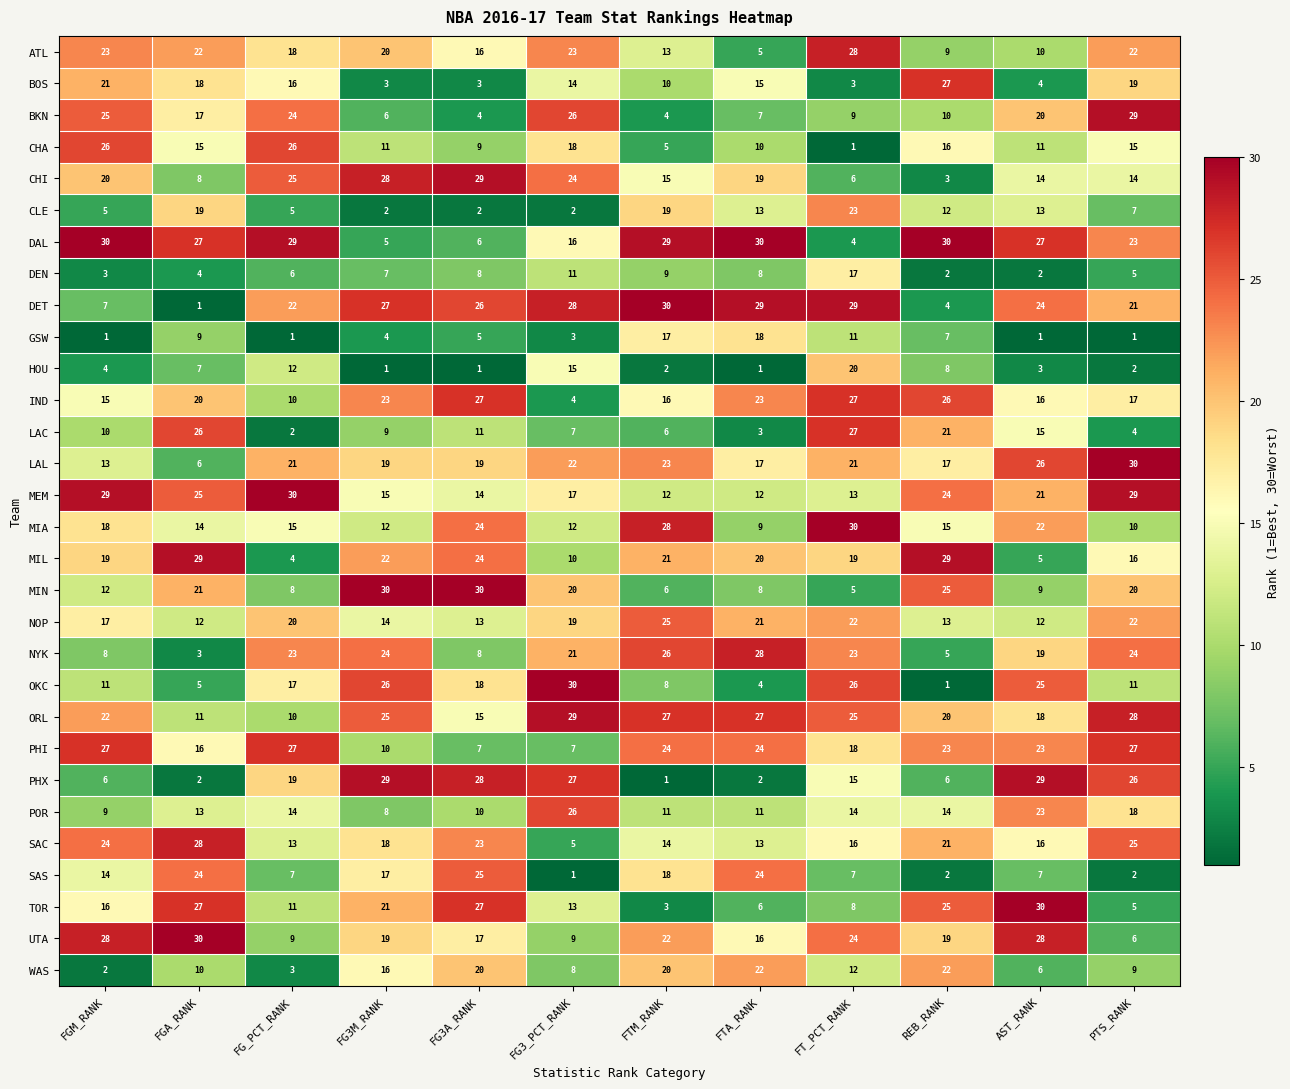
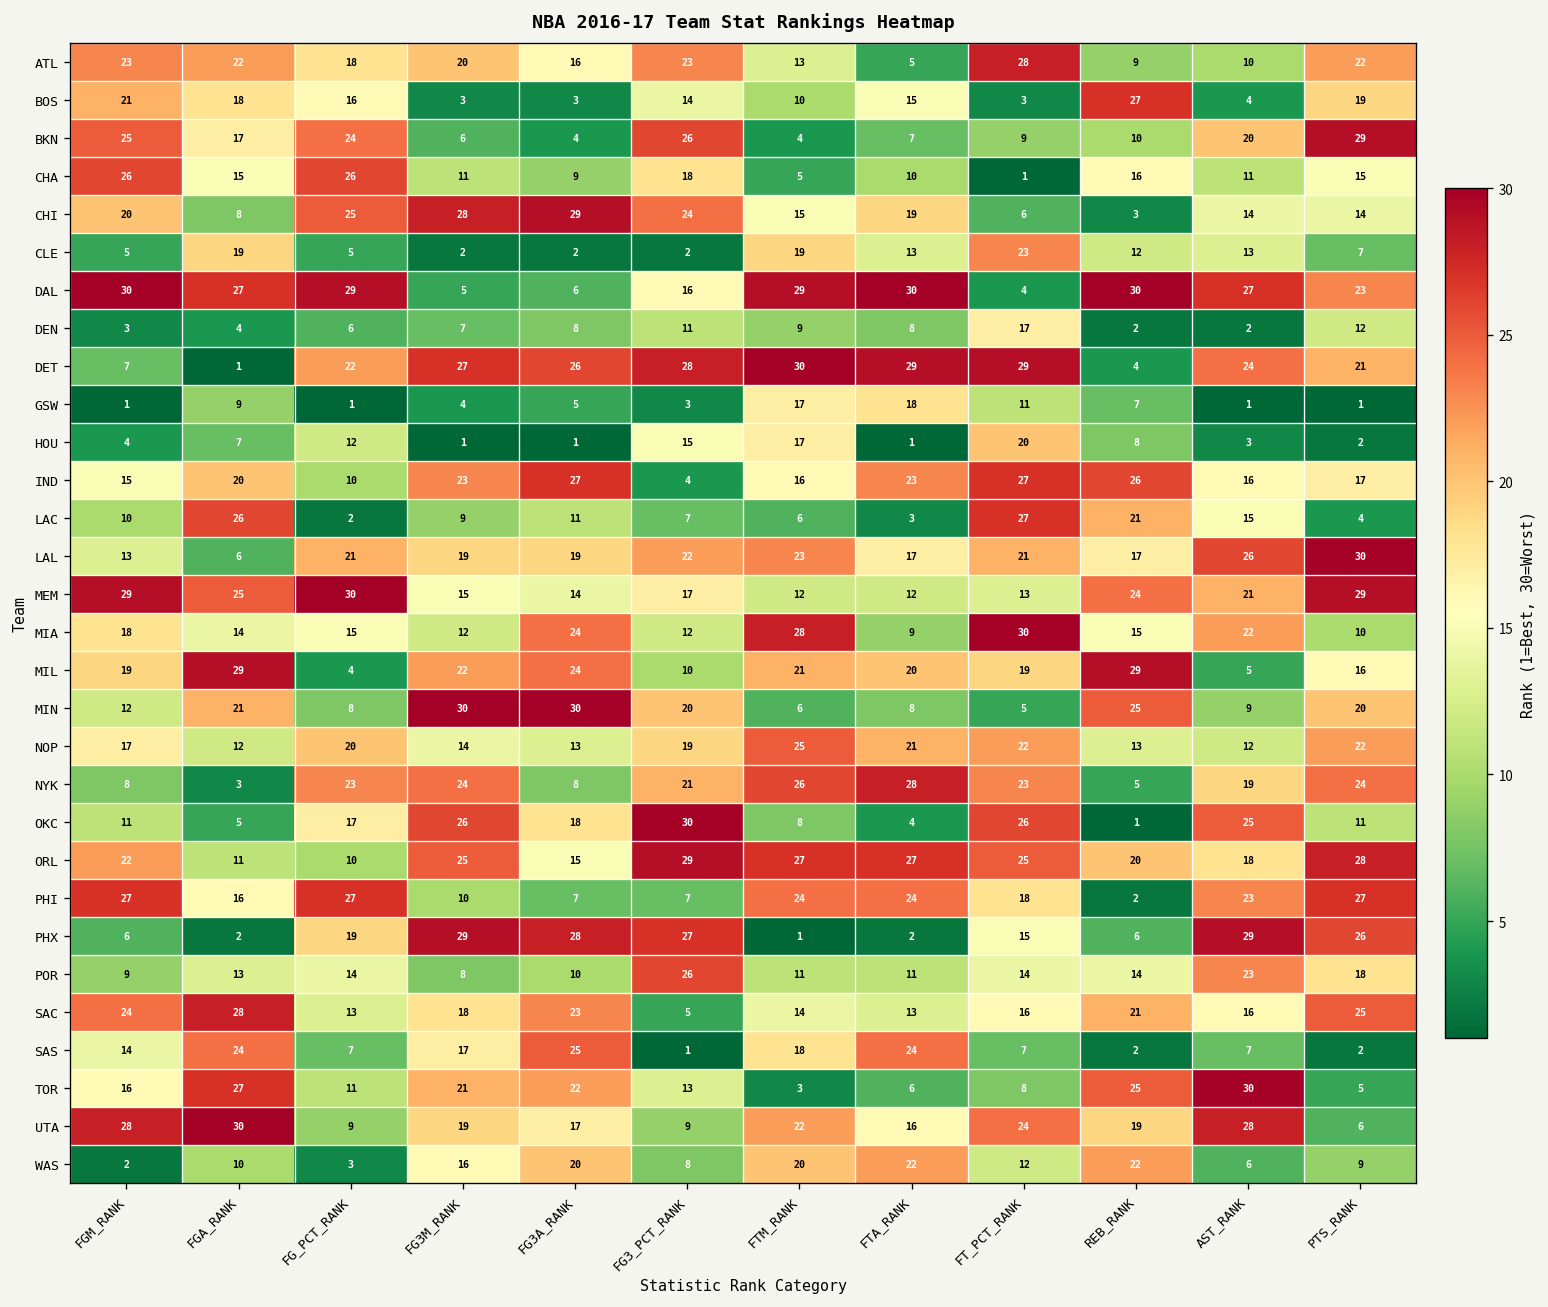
DEN, PTS_RANK: 5 -> 12
HOU, FTM_RANK: 2 -> 17
PHI, REB_RANK: 23 -> 2
TOR, FG3A_RANK: 27 -> 22
